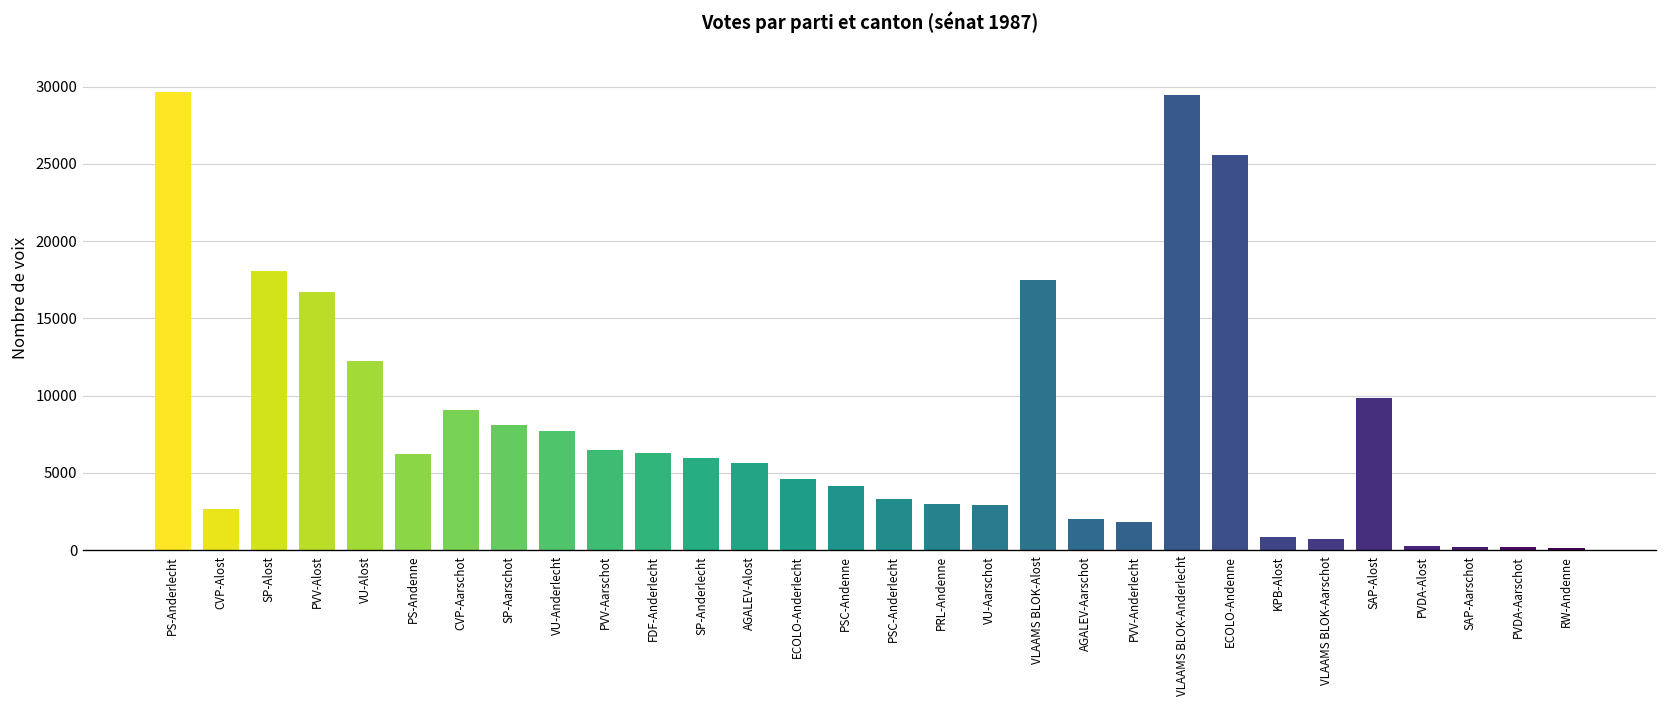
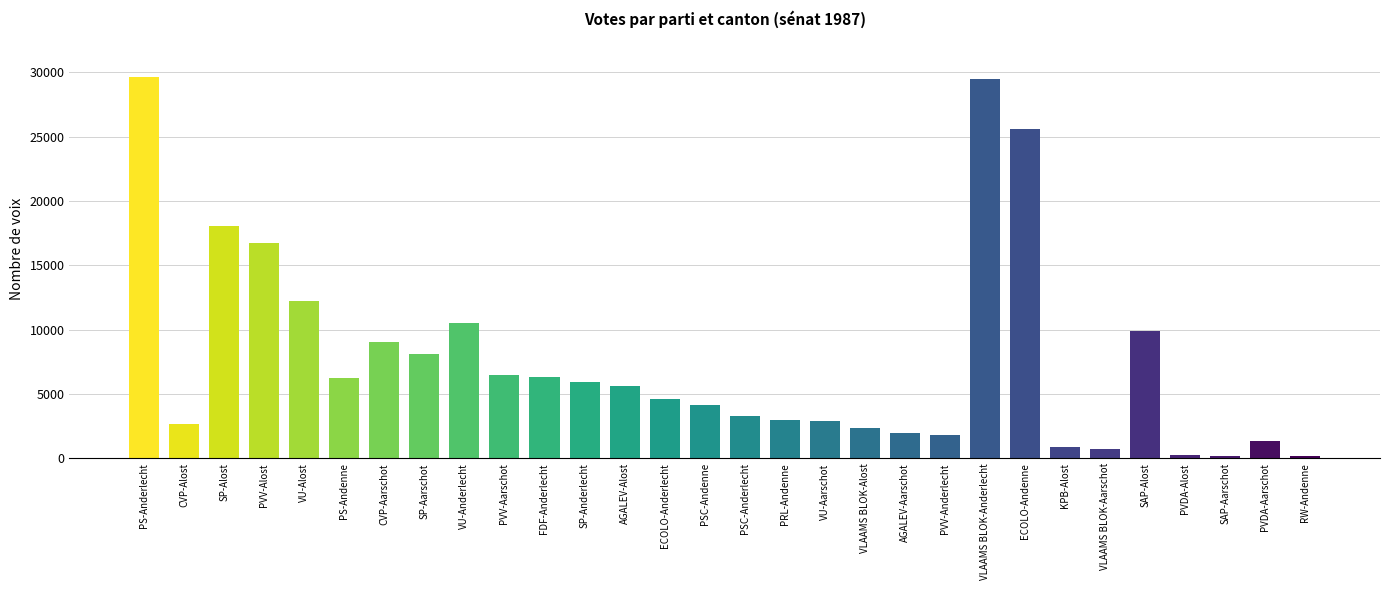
VU-Anderlecht: 7700 -> 10500
VLAAMS BLOK-Alost: 17500 -> 2300
PVDA-Aarschot: 200 -> 1300
